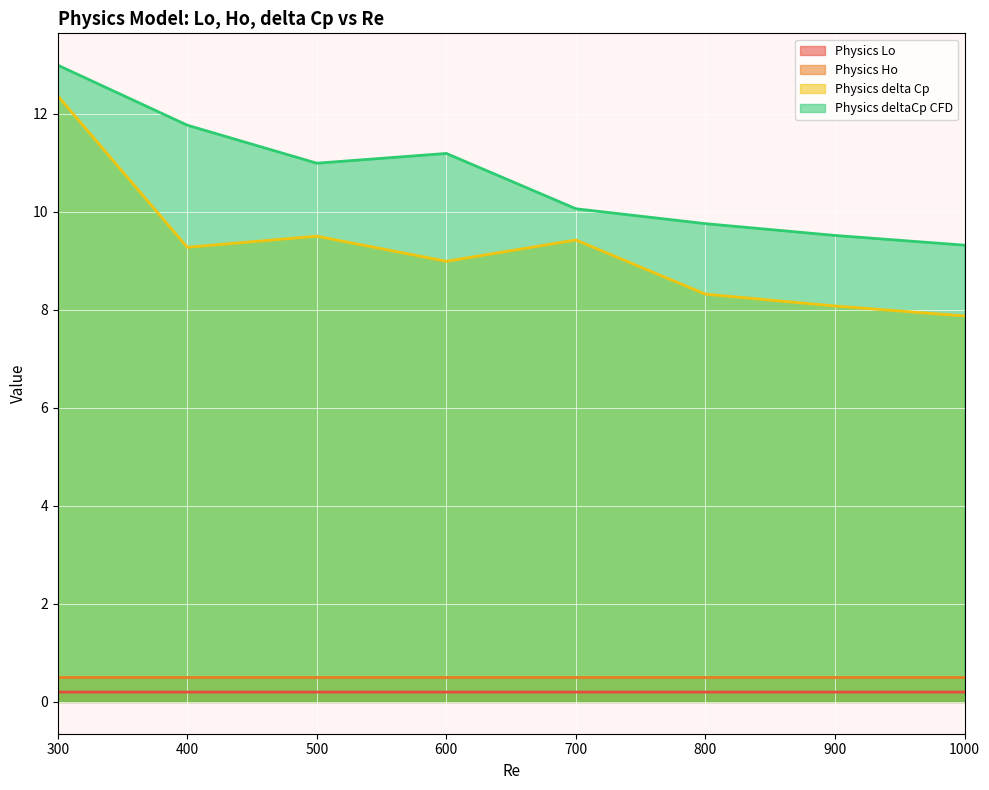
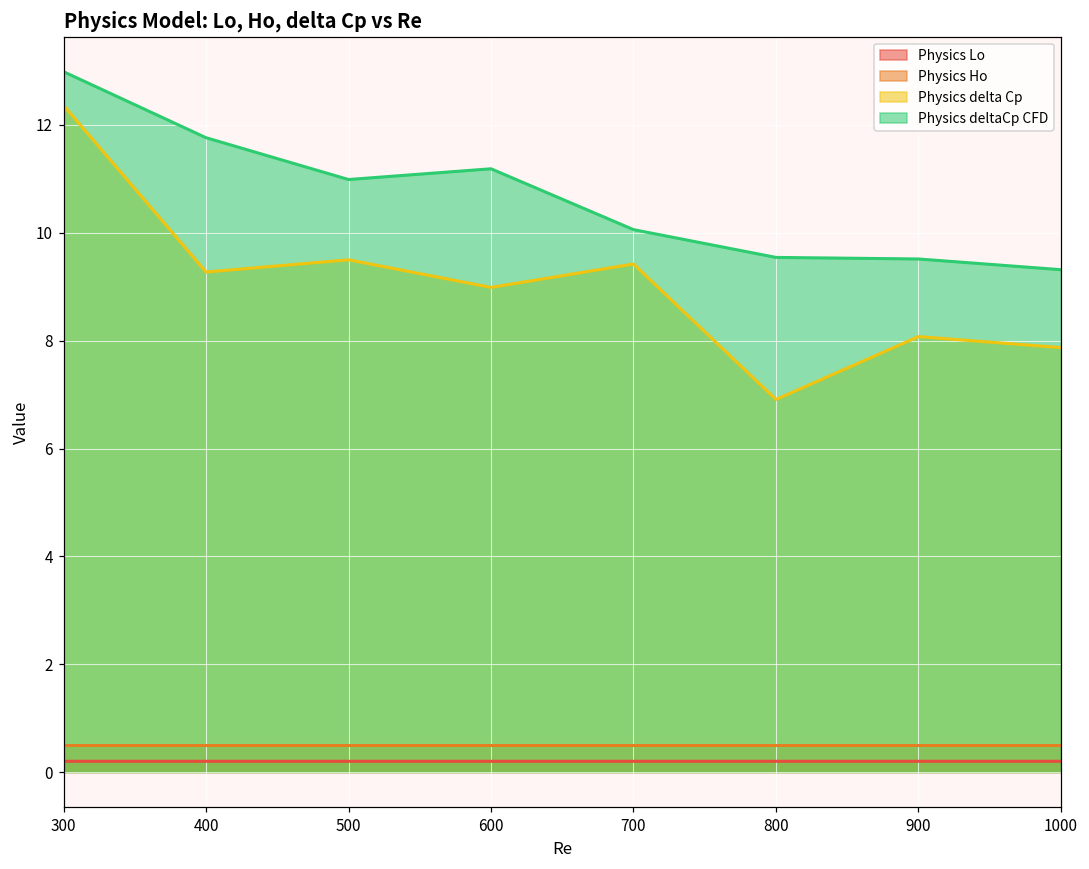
Physics delta Cp, 800: 8.3 -> 6.9
Physics deltaCp CFD, 800: 9.8 -> 9.5
